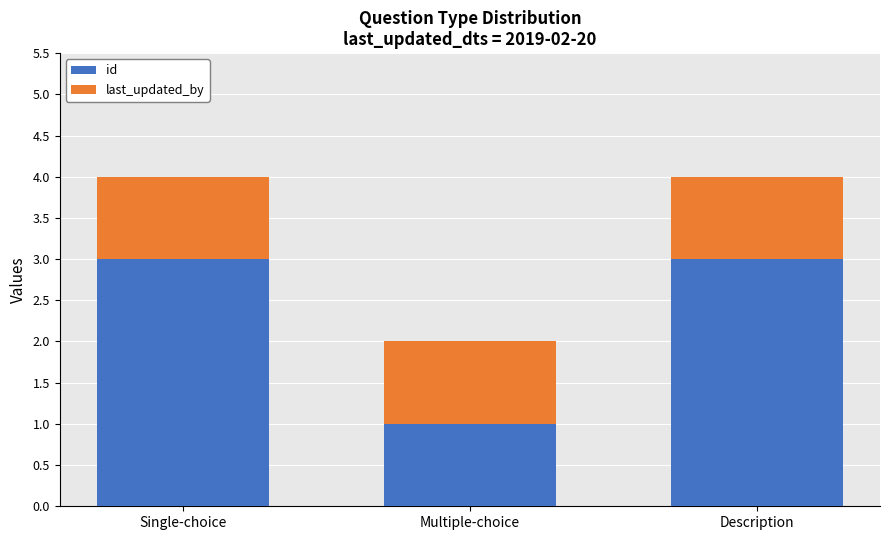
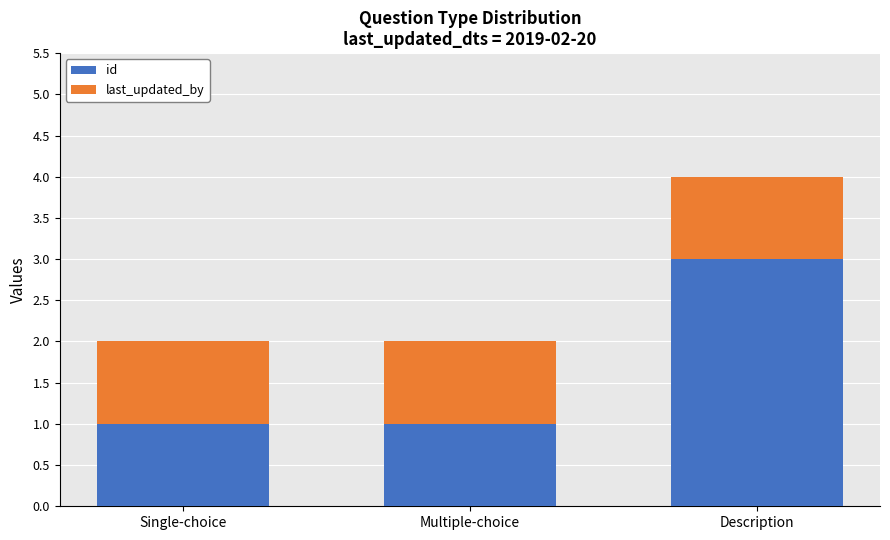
id, Single-choice: 3 -> 1
